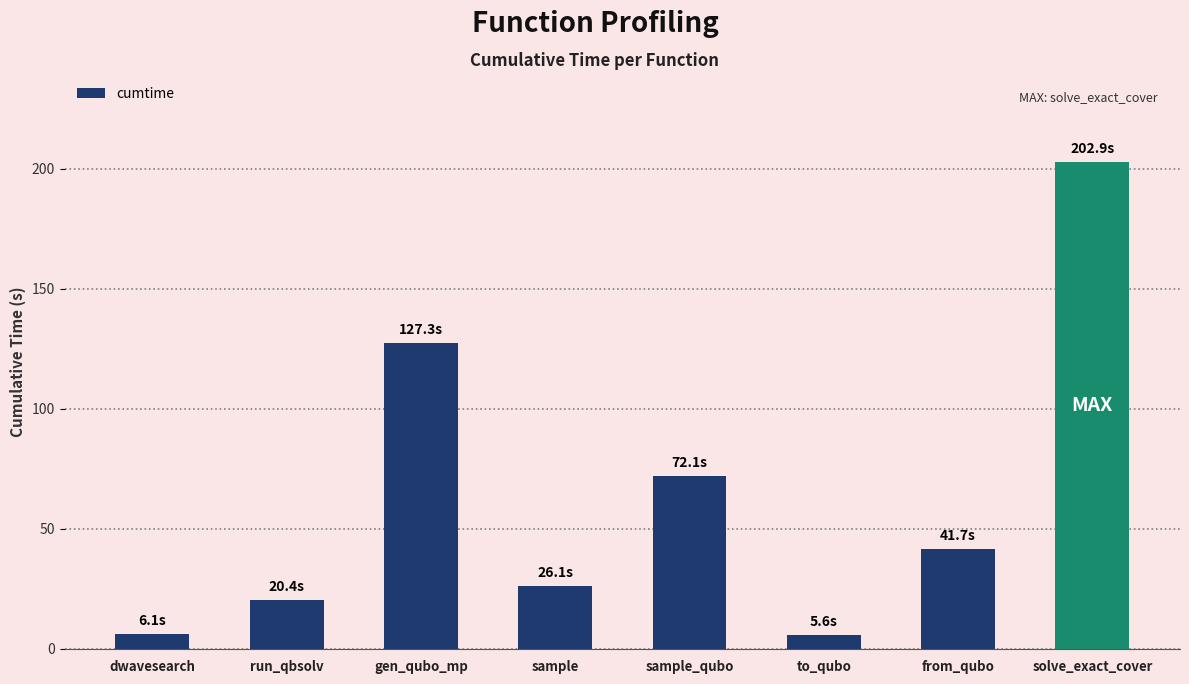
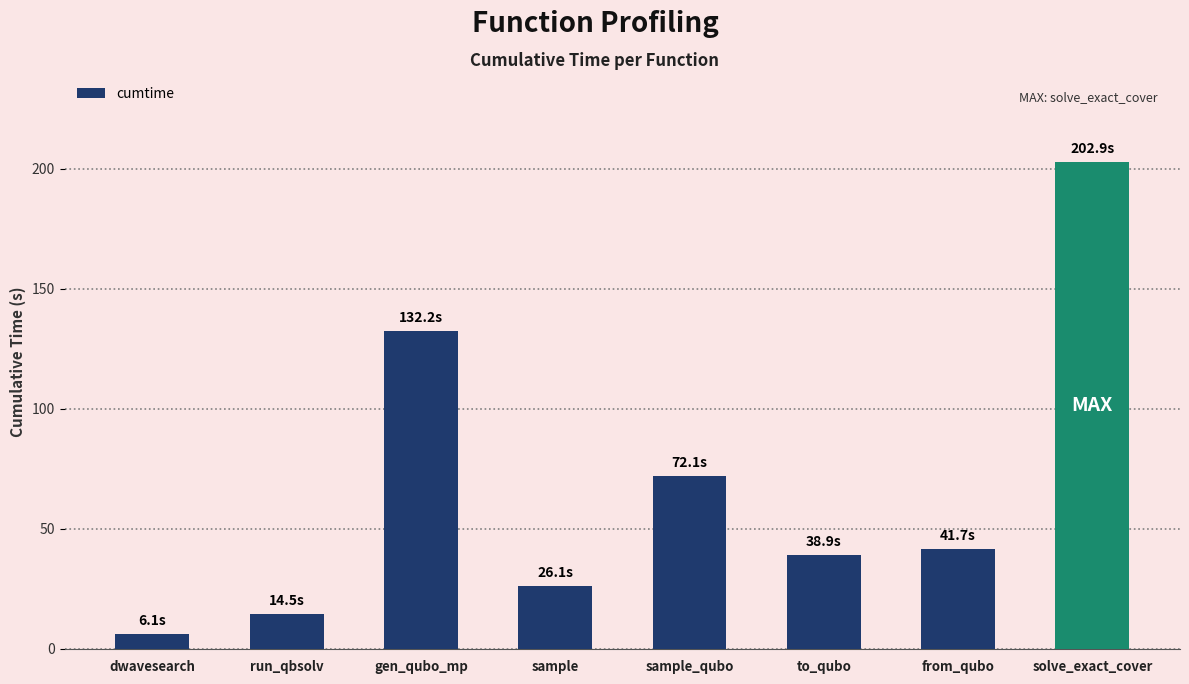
run_qbsolv: 20.4s -> 14.5s
gen_qubo_mp: 127.3s -> 132.2s
to_qubo: 5.6s -> 38.9s
